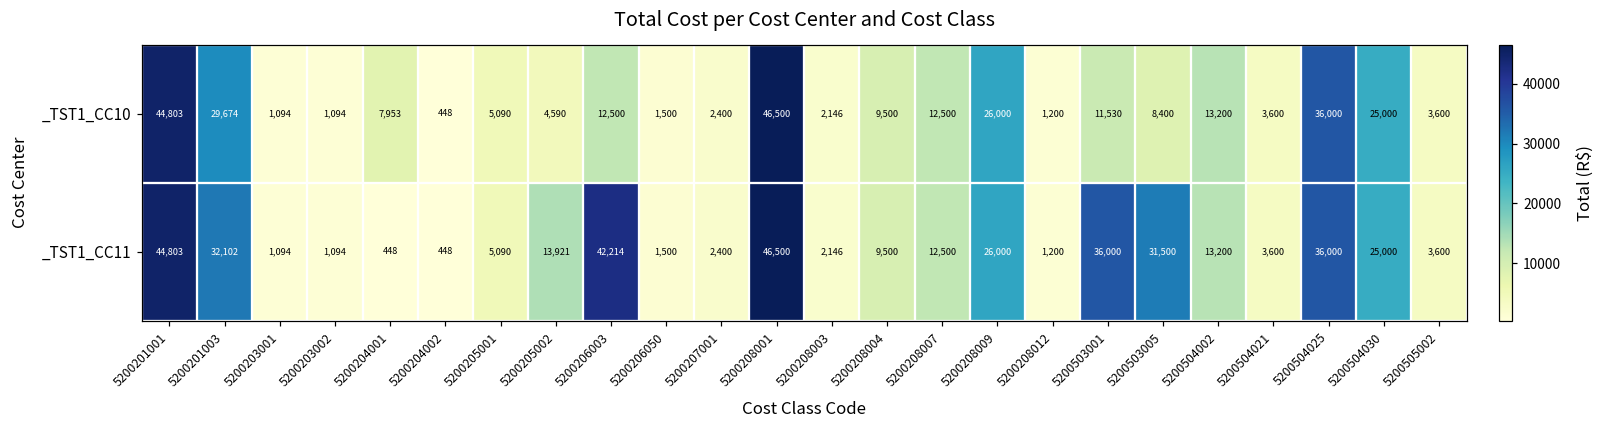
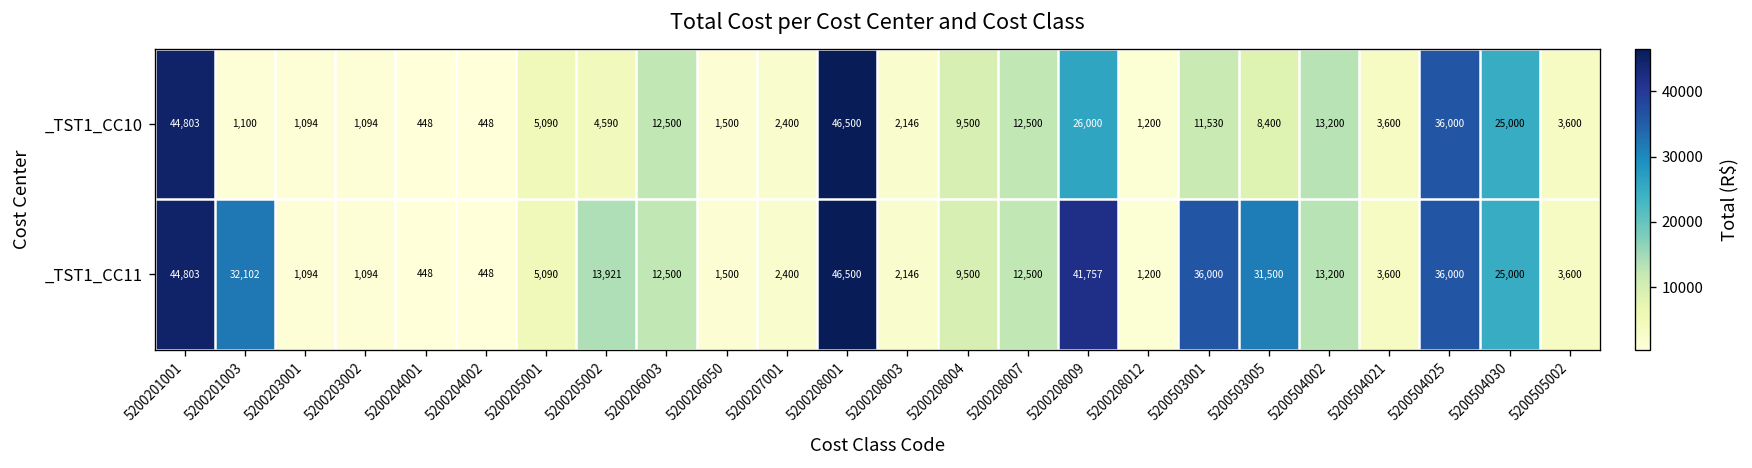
_TST1_CC10, 5200201003: 29,674 -> 1,100
_TST1_CC10, 5200204001: 7,953 -> 448
_TST1_CC11, 5200206003: 42,214 -> 12,500
_TST1_CC11, 5200208009: 26,000 -> 41,757
